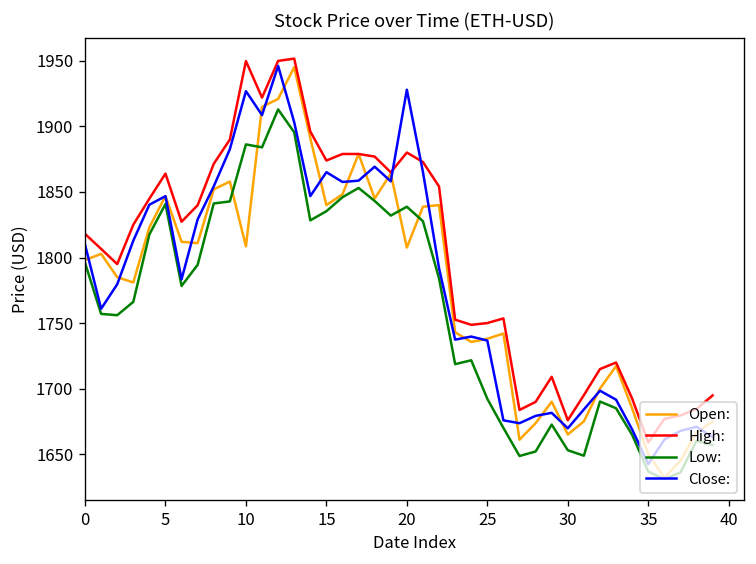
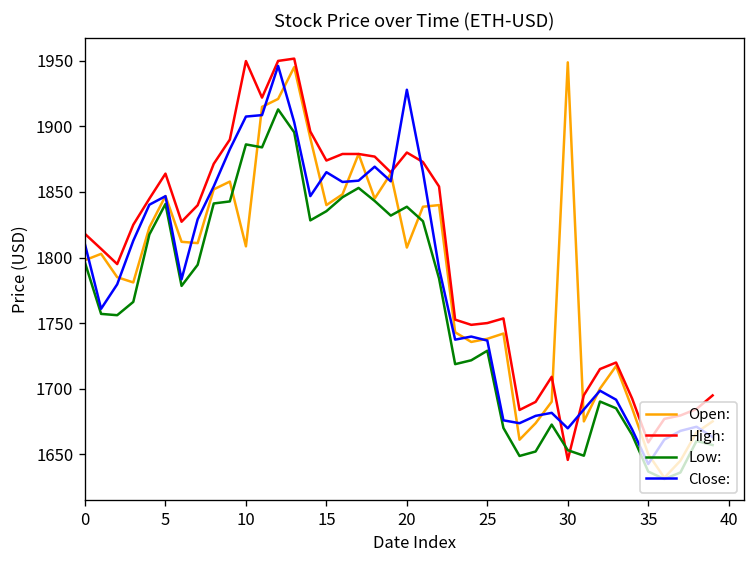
Close:, 10: 1927 -> 1908
Low:, 25: 1692 -> 1729
Open:, 30: 1665 -> 1949
High:, 30: 1676 -> 1646
